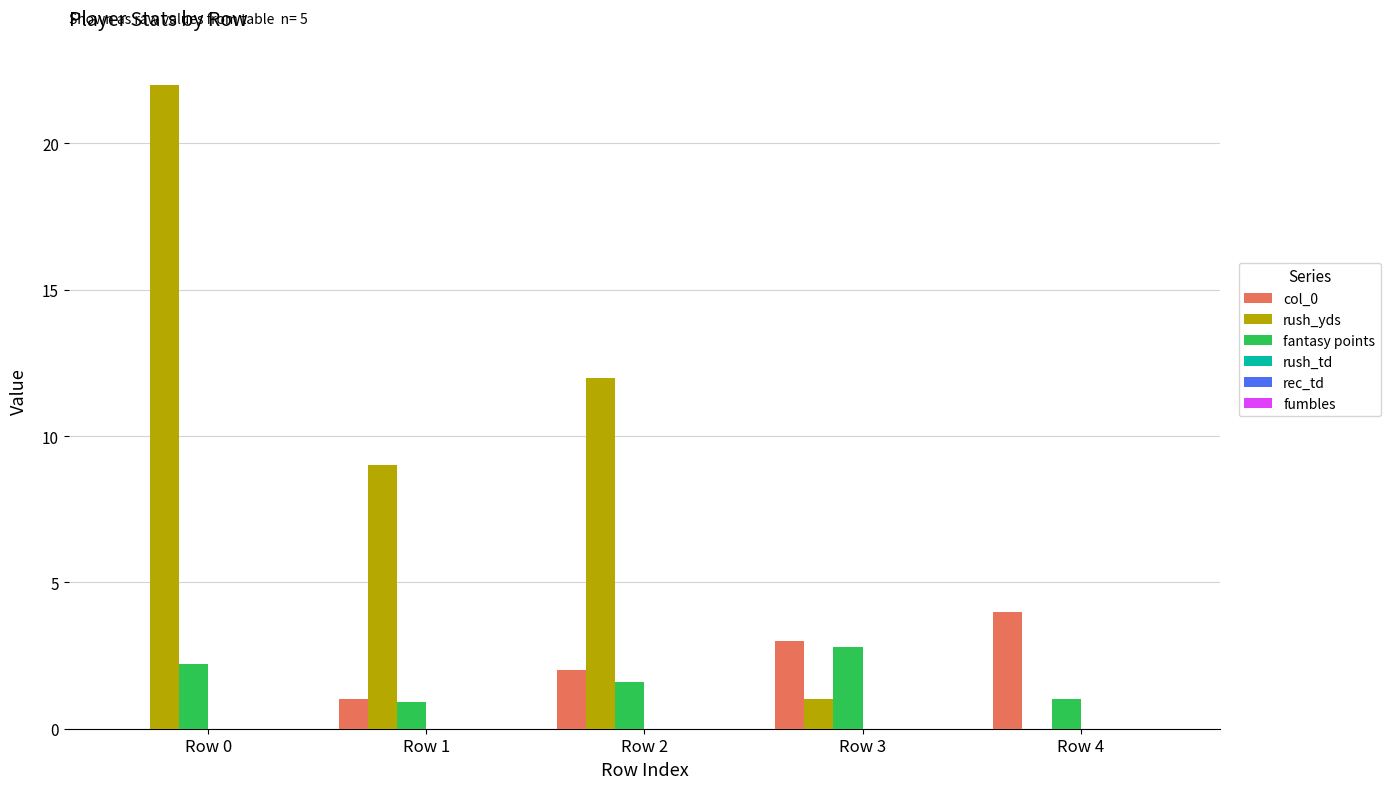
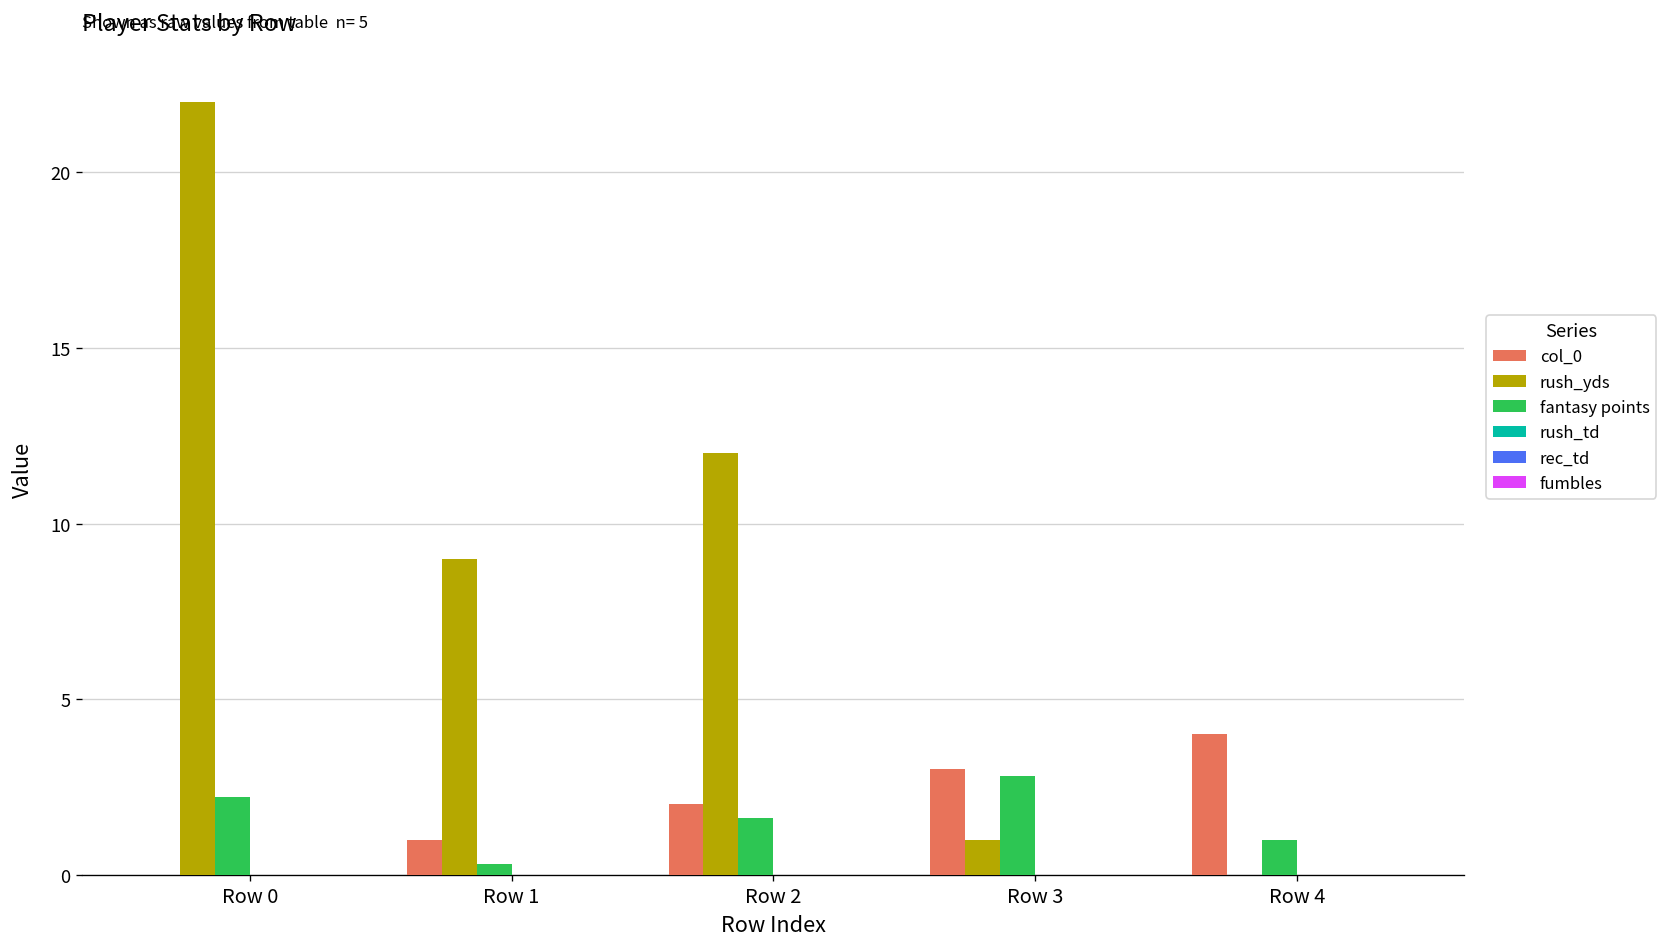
fantasy points, Row 1: 0.9 -> 0.3
